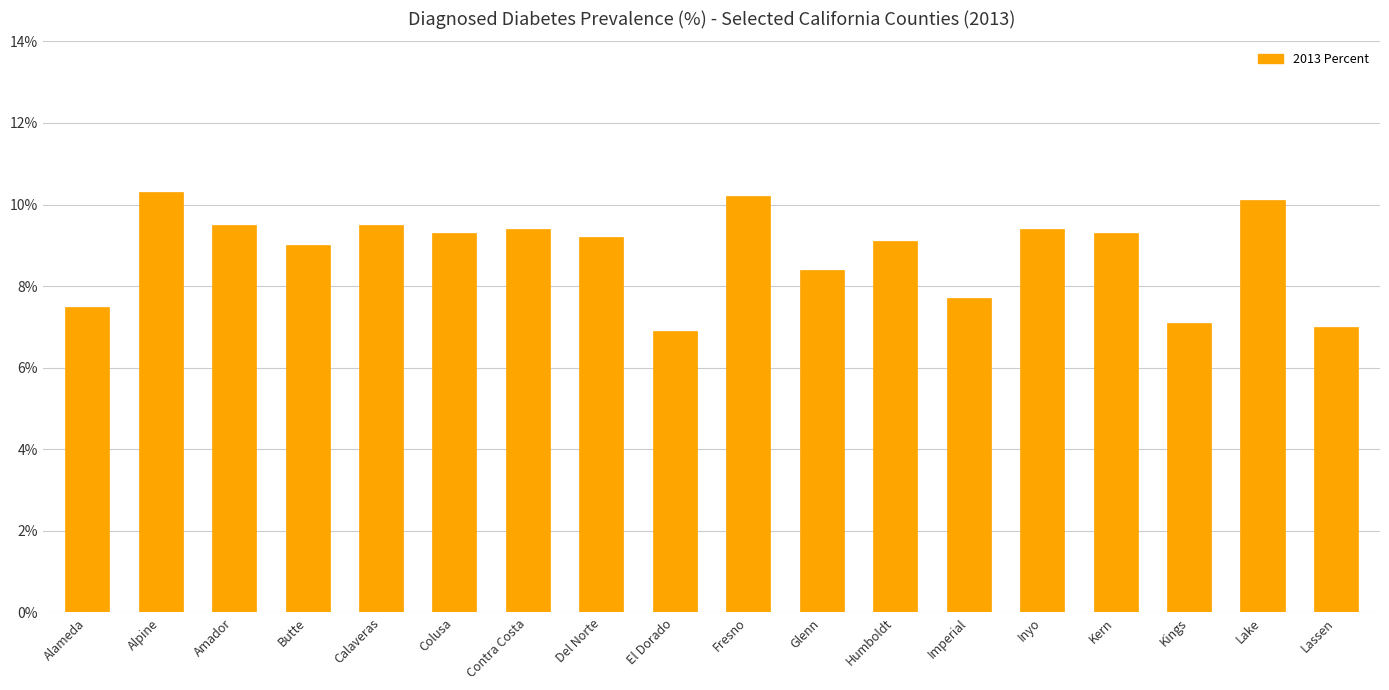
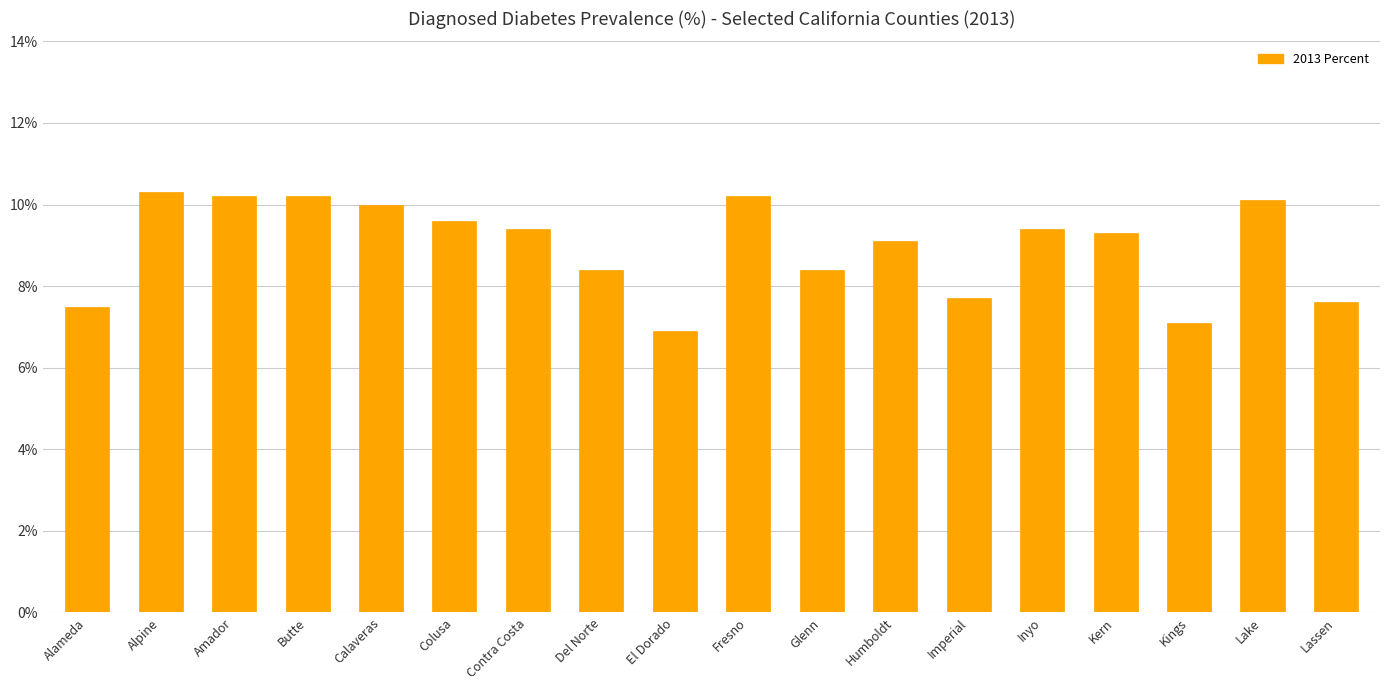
Amador: 9.5% -> 10.2%
Butte: 9.0% -> 10.2%
Calaveras: 9.5% -> 10.0%
Colusa: 9.3% -> 9.6%
Del Norte: 9.2% -> 8.4%
Lassen: 7.0% -> 7.6%
